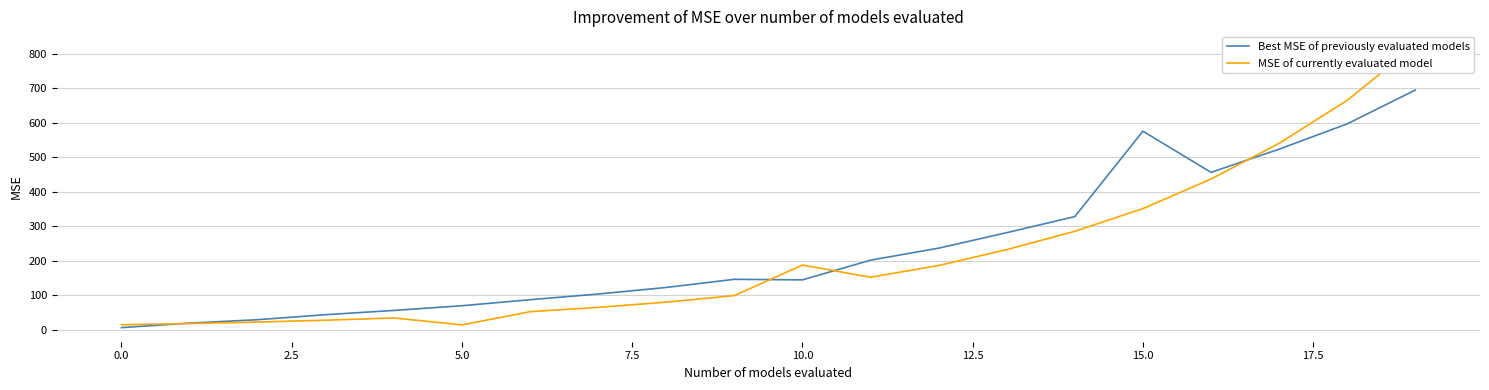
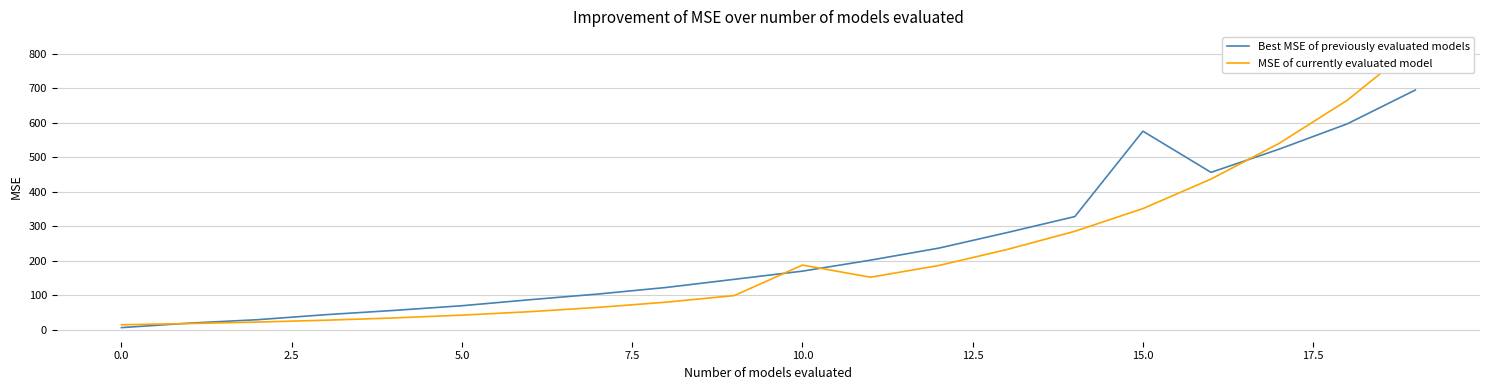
MSE of currently evaluated model, 5.0: 10 -> 40
Best MSE of previously evaluated models, 10.0: 140 -> 170
